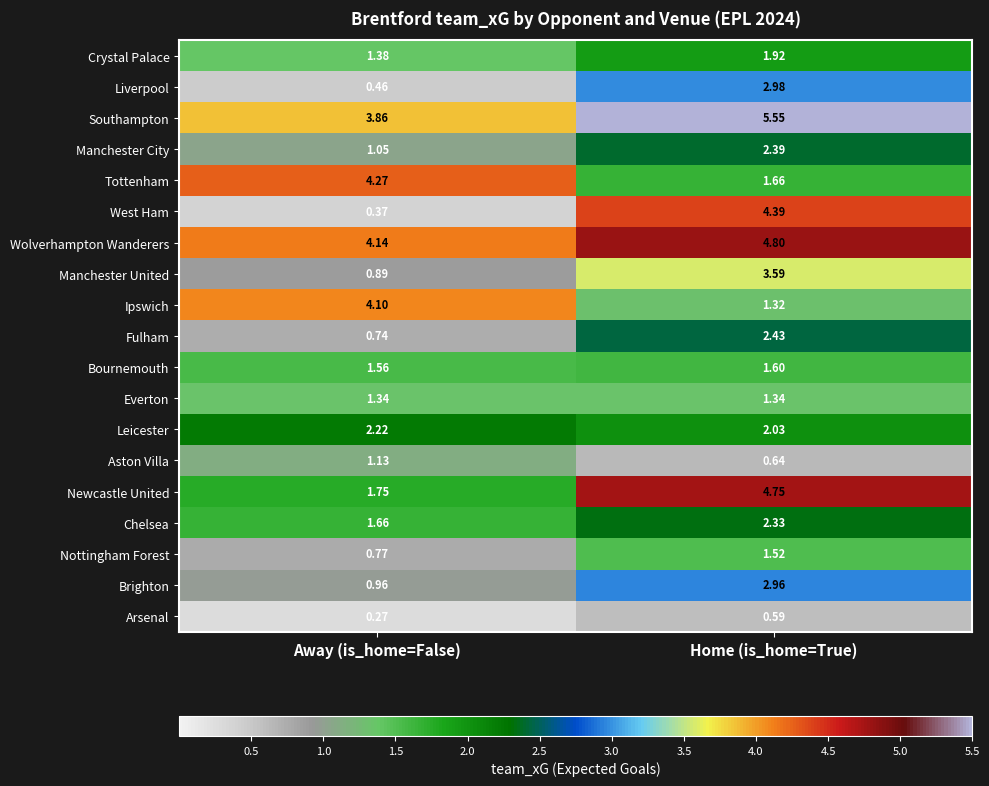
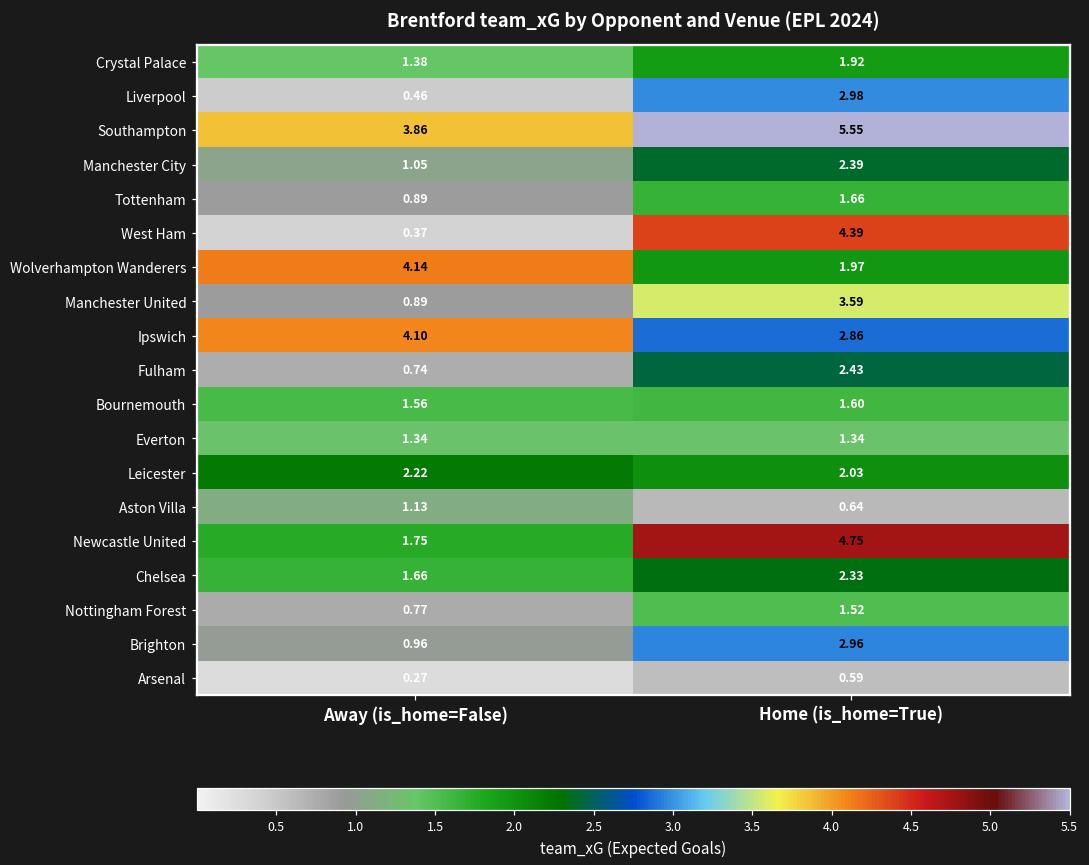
Tottenham, Away (is_home=False): 4.27 -> 0.89
Wolverhampton Wanderers, Home (is_home=True): 4.80 -> 1.97
Ipswich, Home (is_home=True): 1.32 -> 2.86
